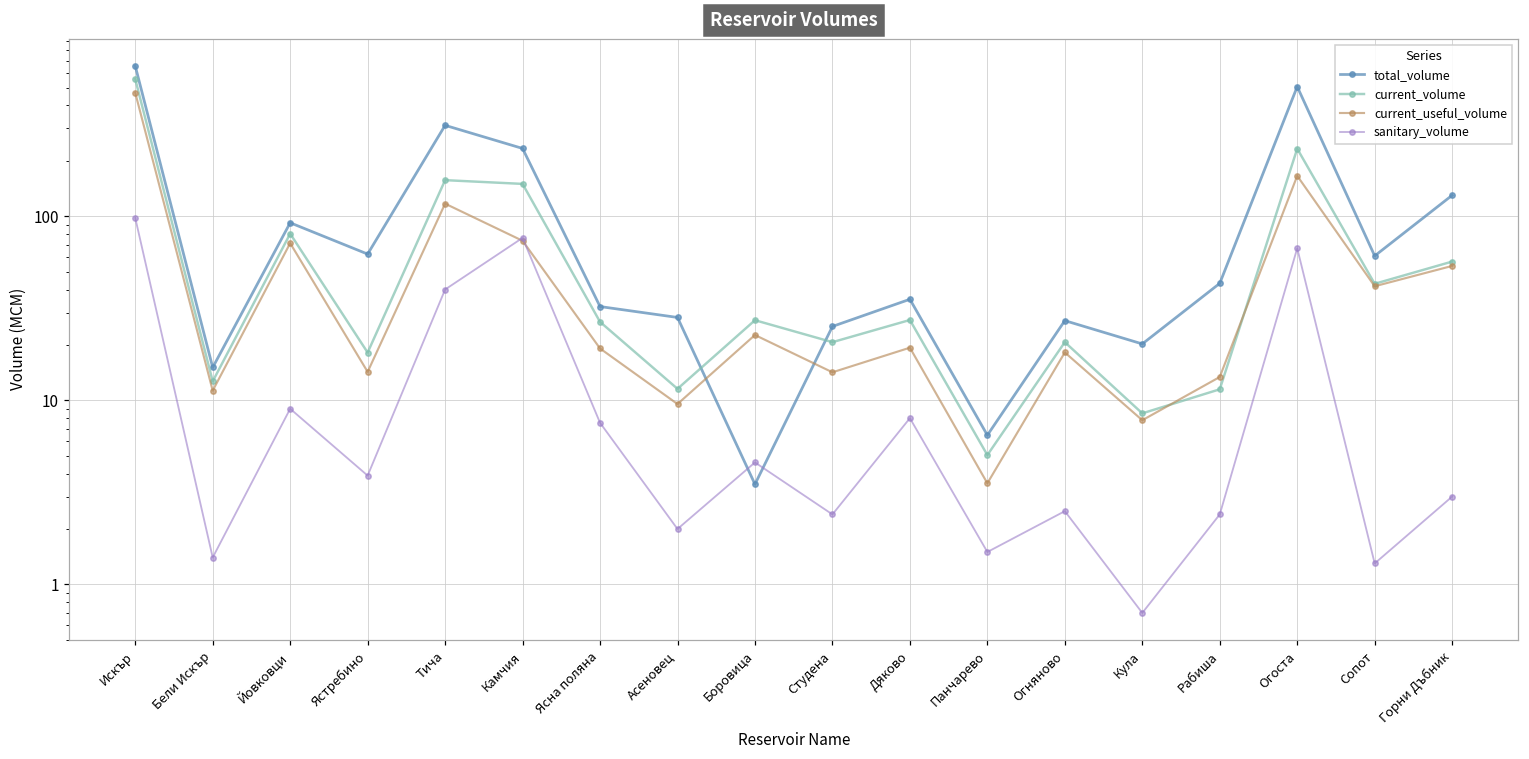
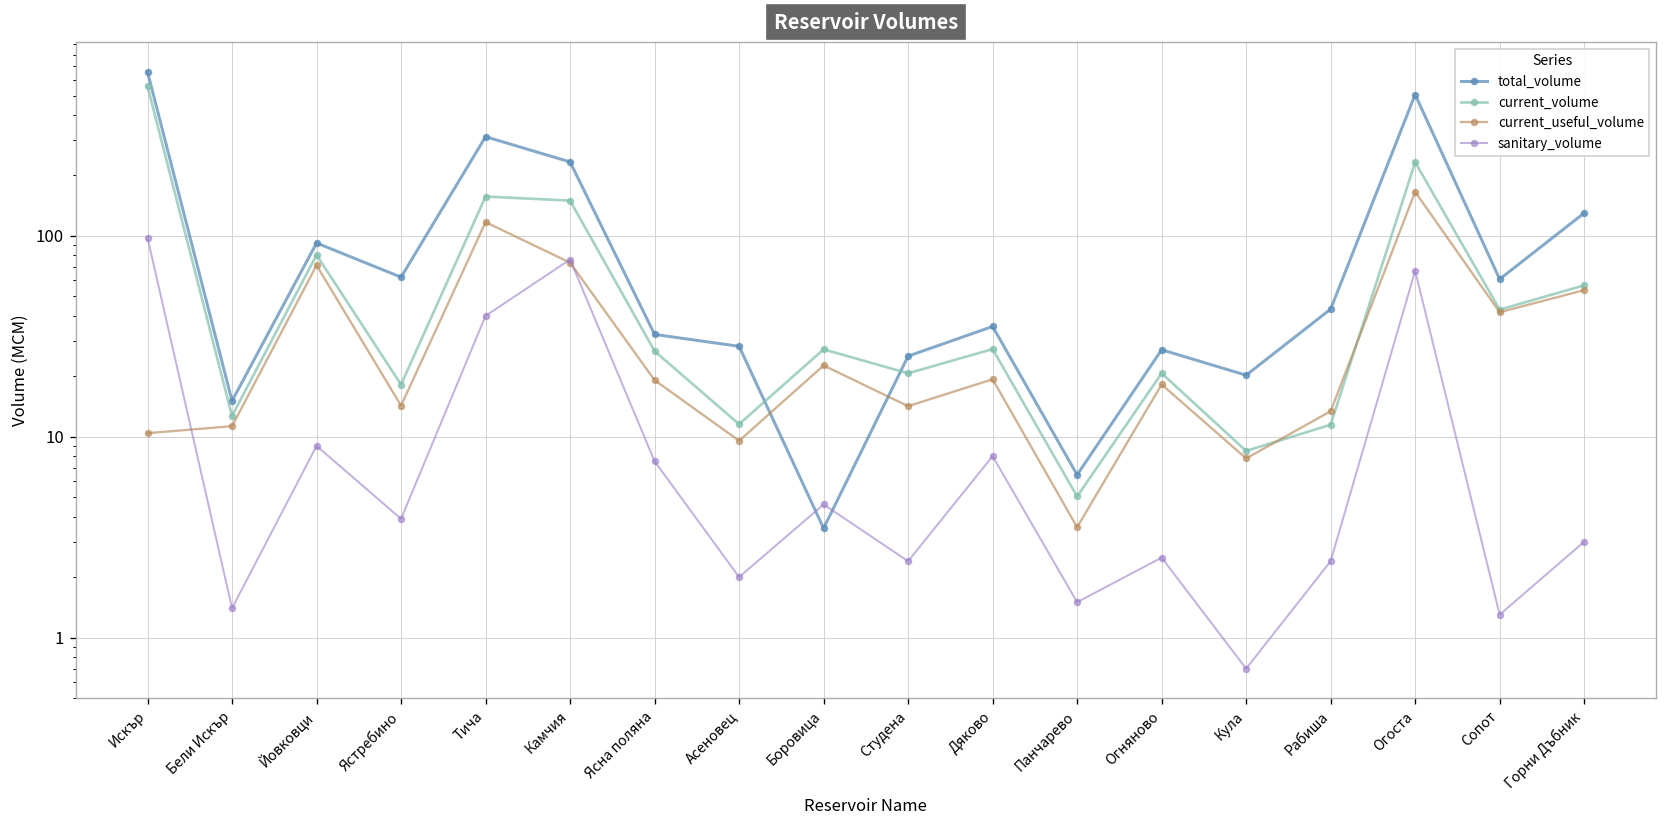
current_useful_volume, Искър: 470 -> 10
